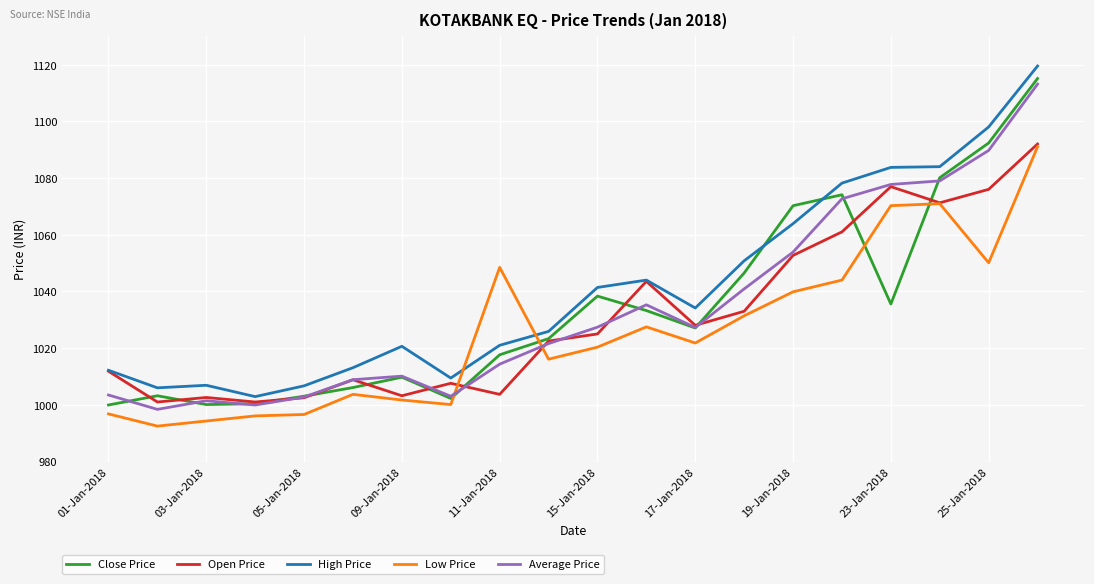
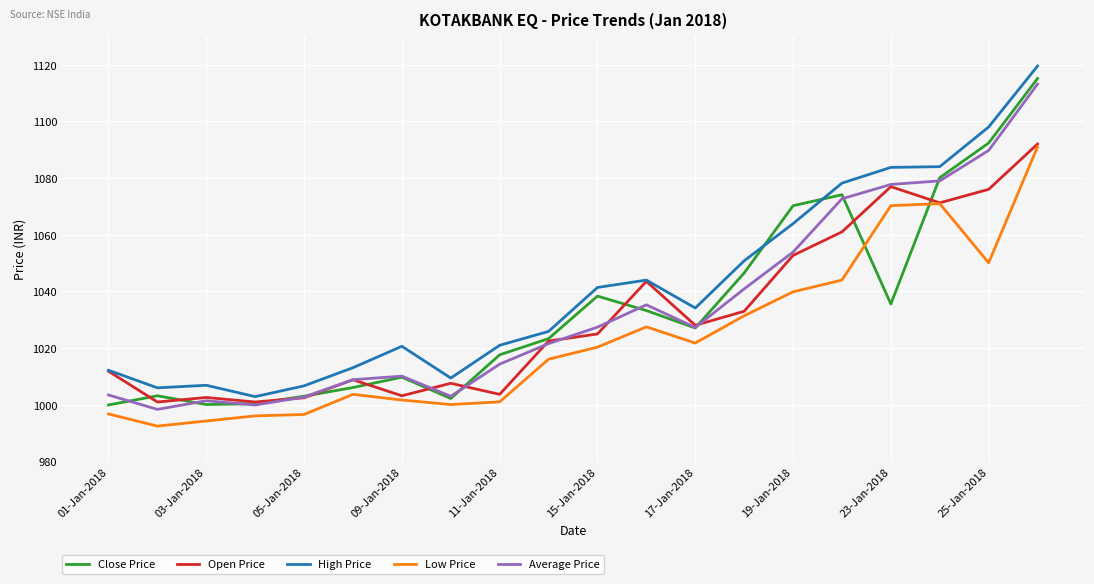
Low Price, 11-Jan-2018: 1048 -> 1001
